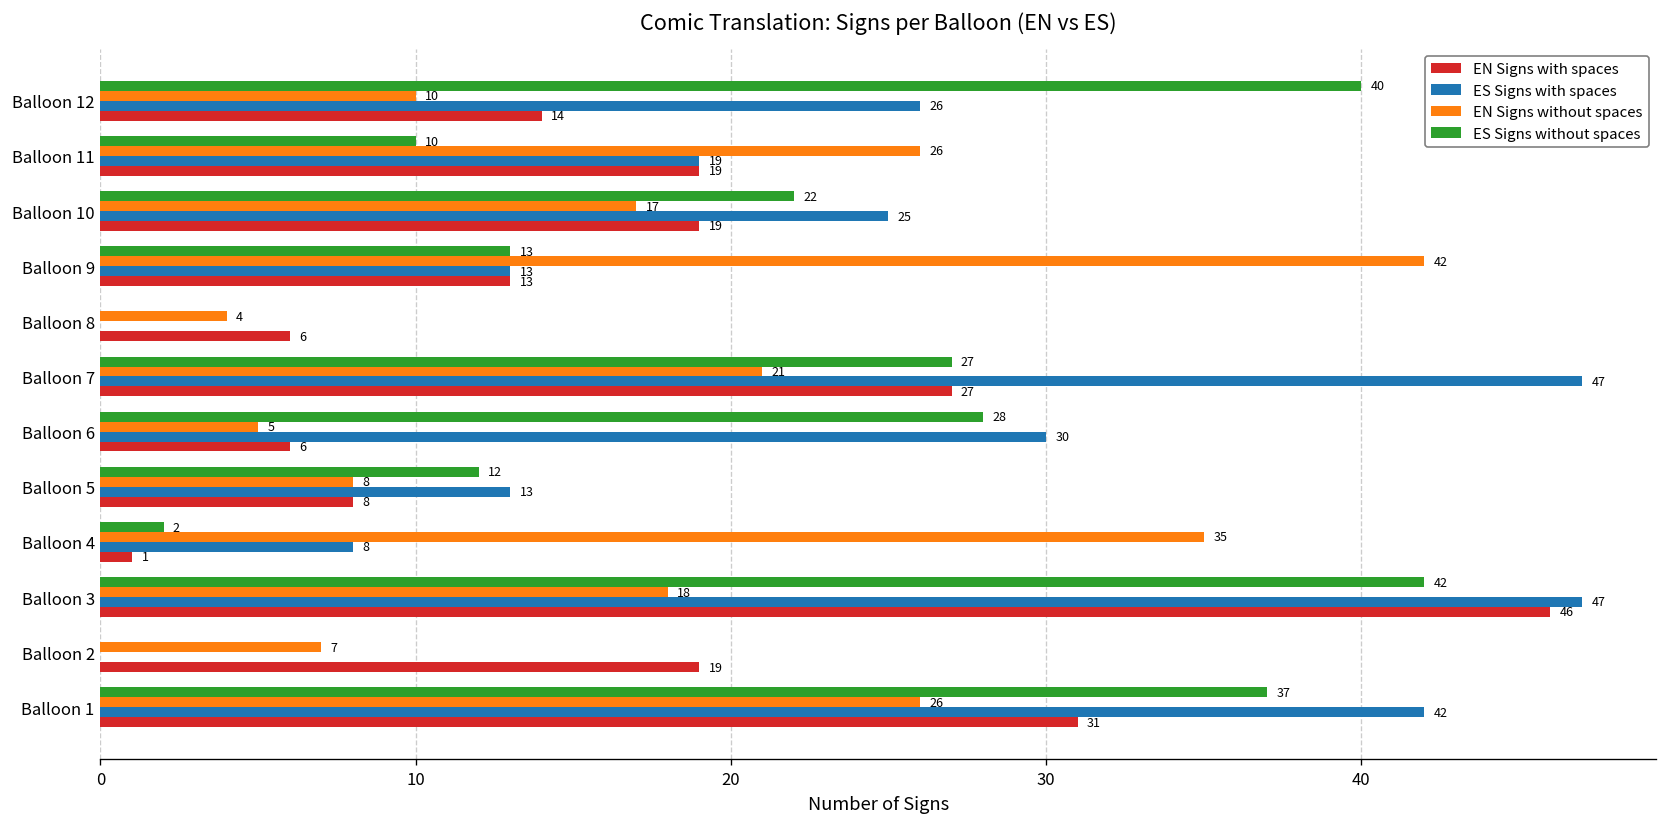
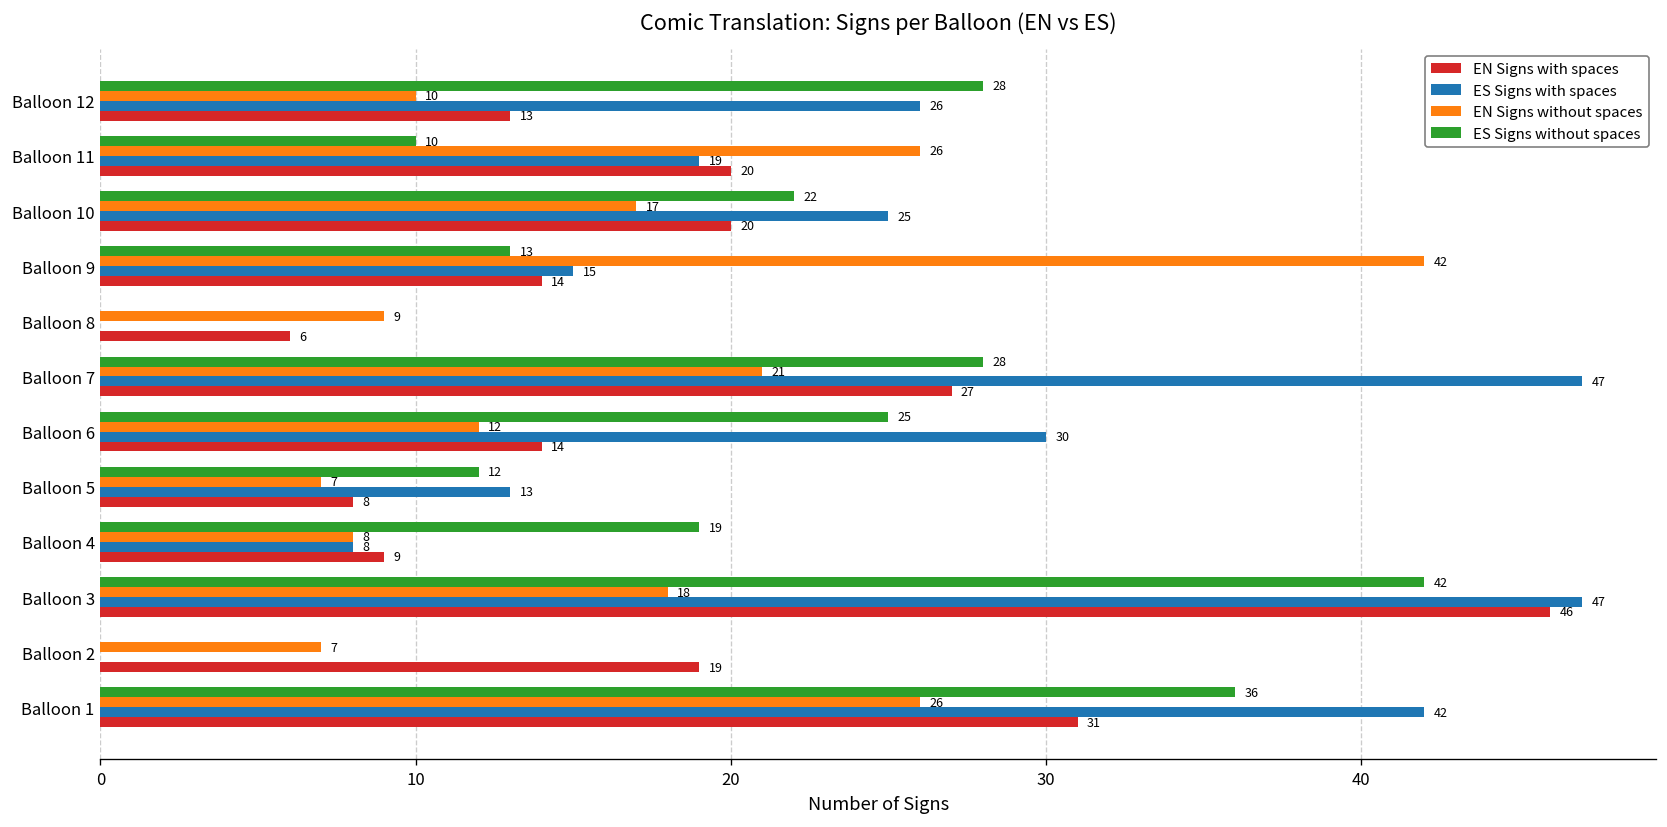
ES Signs without spaces, Balloon 12: 40 -> 28
EN Signs with spaces, Balloon 12: 14 -> 13
EN Signs with spaces, Balloon 11: 19 -> 20
EN Signs with spaces, Balloon 10: 19 -> 20
ES Signs with spaces, Balloon 9: 13 -> 15
EN Signs with spaces, Balloon 9: 13 -> 14
EN Signs without spaces, Balloon 8: 4 -> 9
ES Signs without spaces, Balloon 7: 27 -> 28
ES Signs without spaces, Balloon 6: 28 -> 25
EN Signs without spaces, Balloon 6: 5 -> 12
EN Signs with spaces, Balloon 6: 6 -> 14
EN Signs without spaces, Balloon 5: 8 -> 7
ES Signs without spaces, Balloon 4: 2 -> 19
EN Signs without spaces, Balloon 4: 35 -> 8
EN Signs with spaces, Balloon 4: 1 -> 9
ES Signs without spaces, Balloon 1: 37 -> 36
